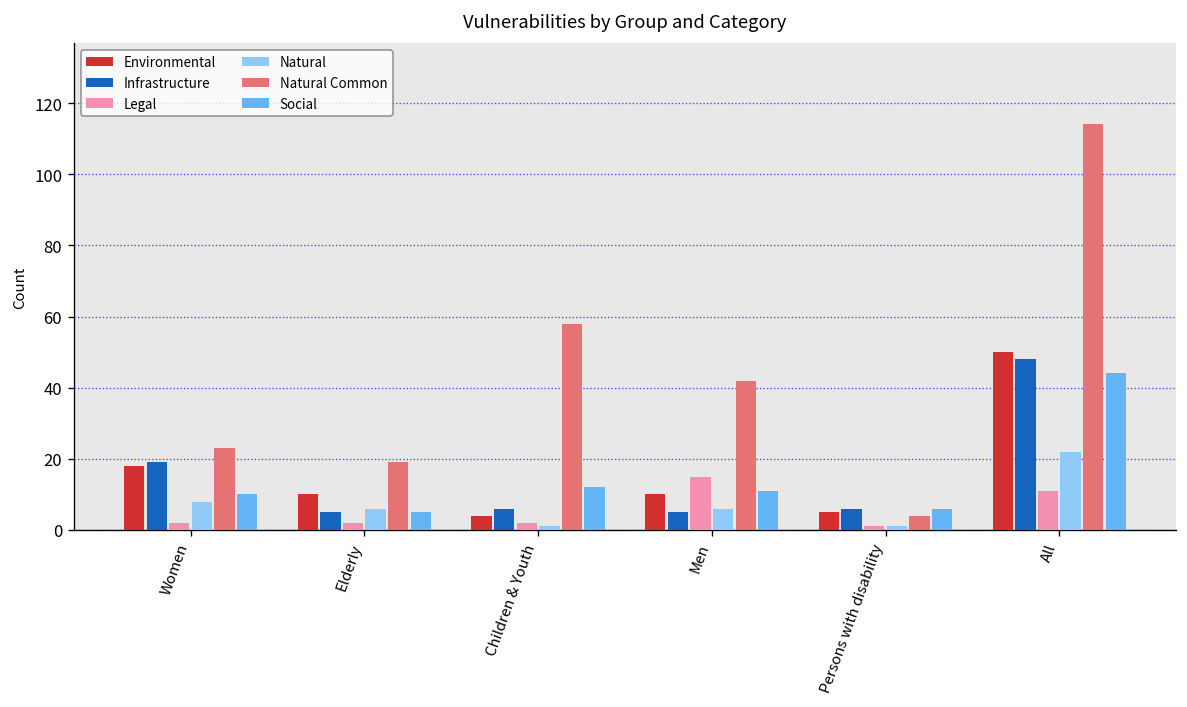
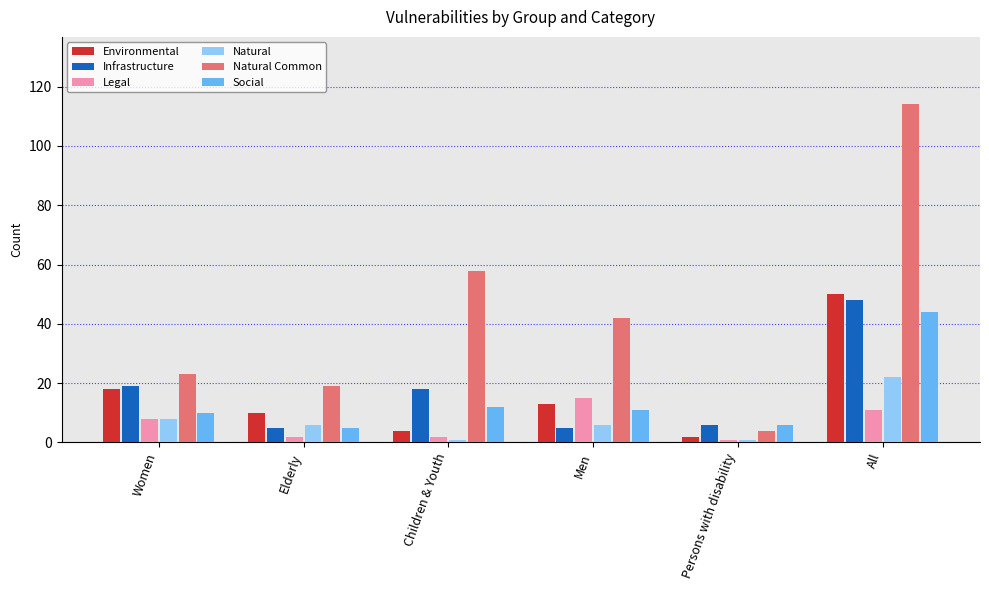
Legal, Women: 2 -> 8
Infrastructure, Children & Youth: 6 -> 18
Environmental, Men: 10 -> 13
Environmental, Persons with disability: 5 -> 2
